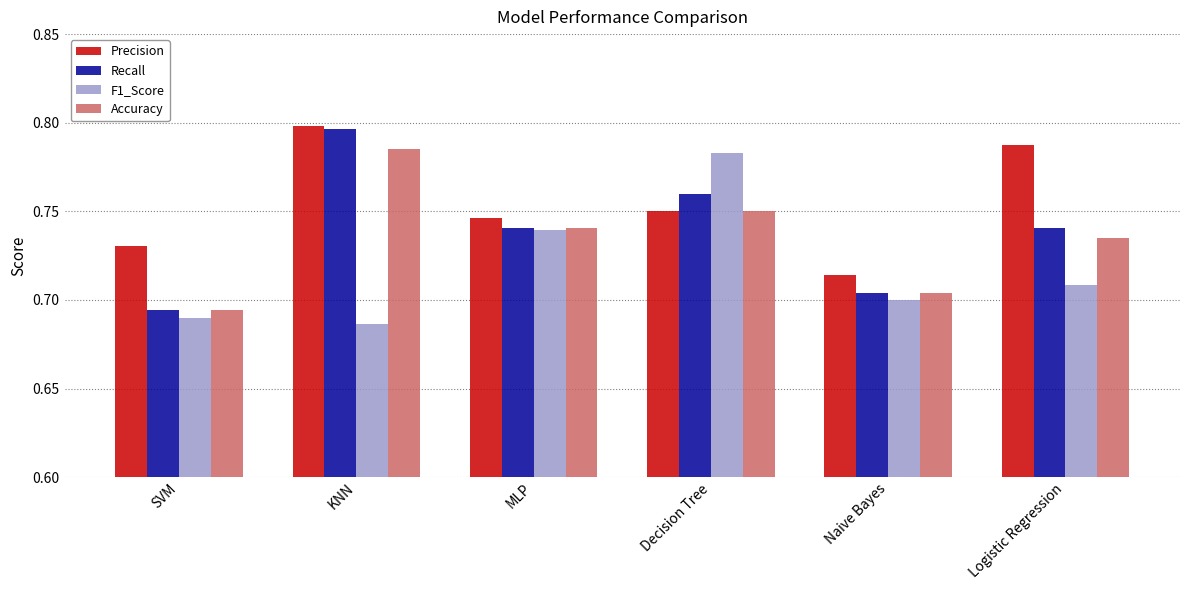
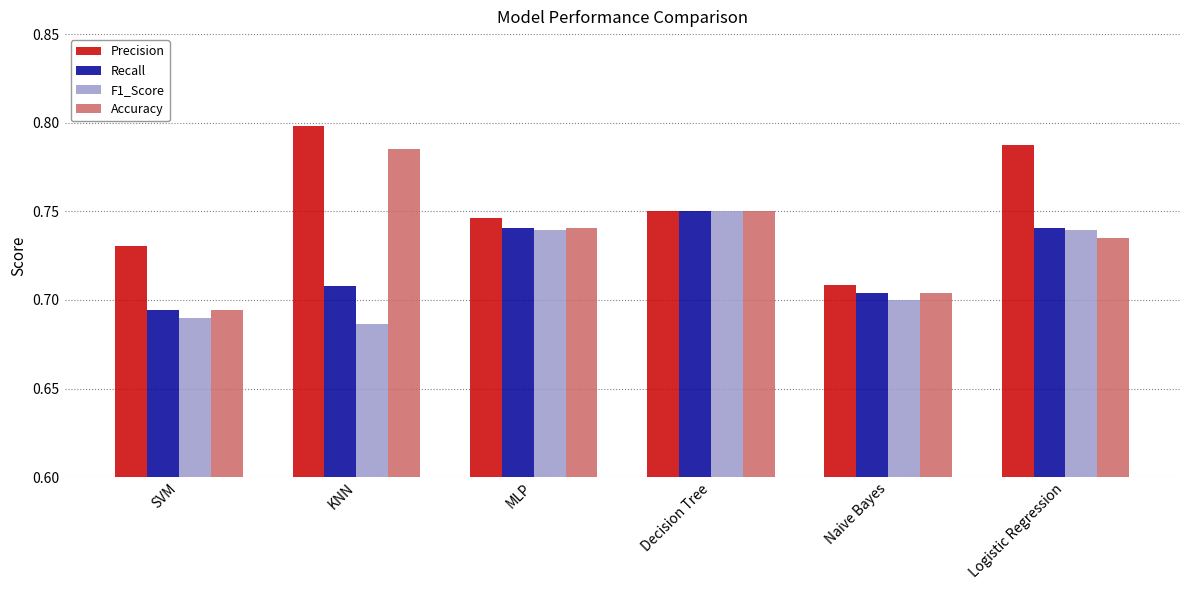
Recall, KNN: 0.796 -> 0.708
Recall, Decision Tree: 0.76 -> 0.75
F1_Score, Decision Tree: 0.783 -> 0.750
Precision, Naive Bayes: 0.714 -> 0.708
F1_Score, Logistic Regression: 0.708 -> 0.739
